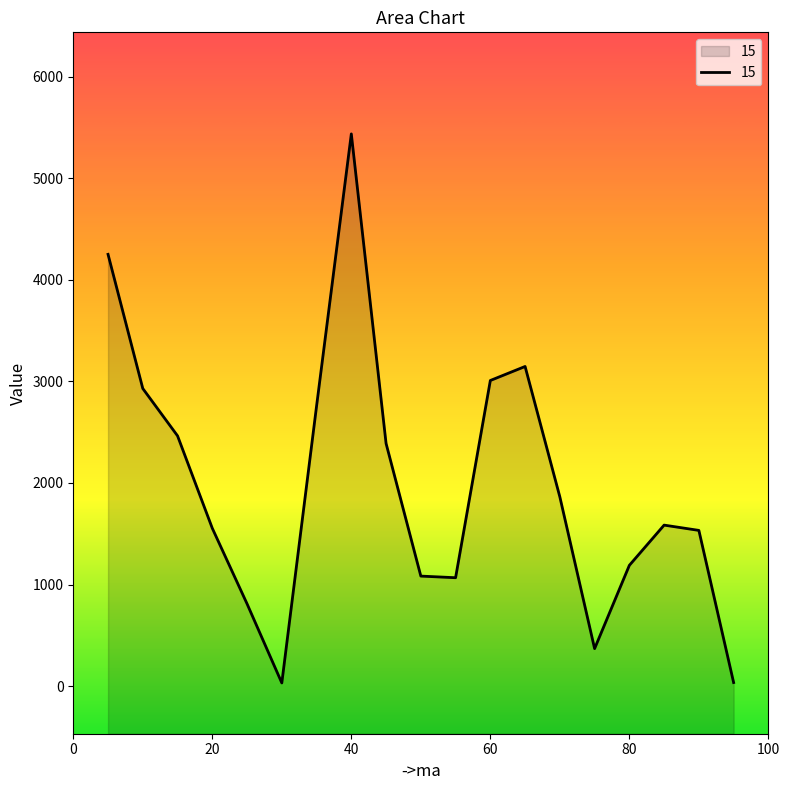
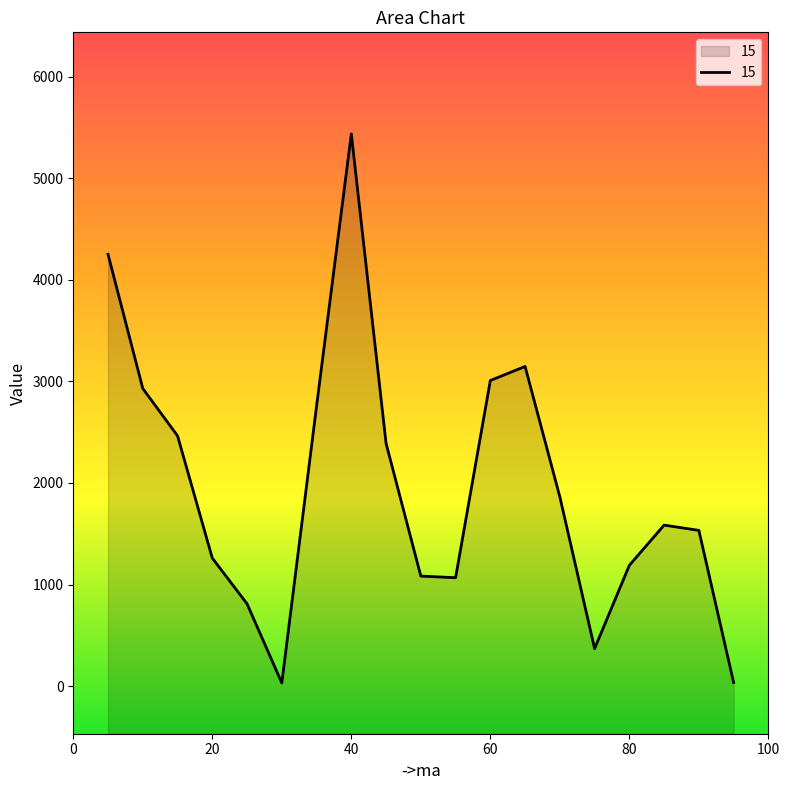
20: 1550 -> 1260
